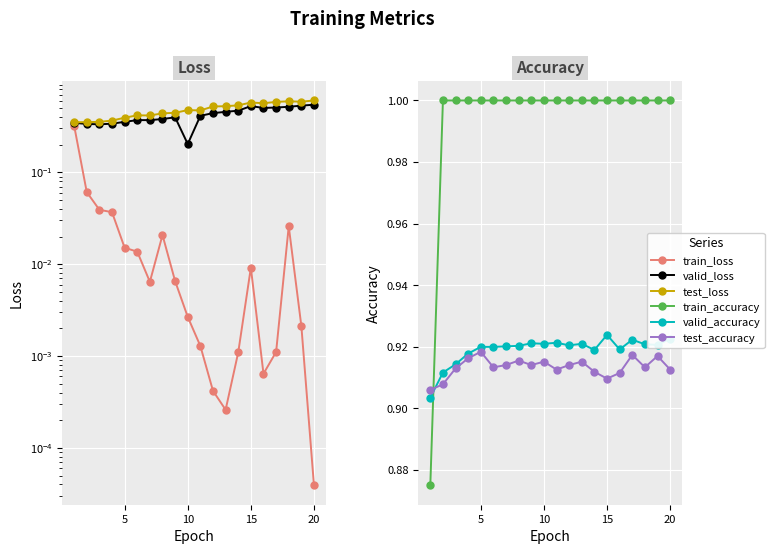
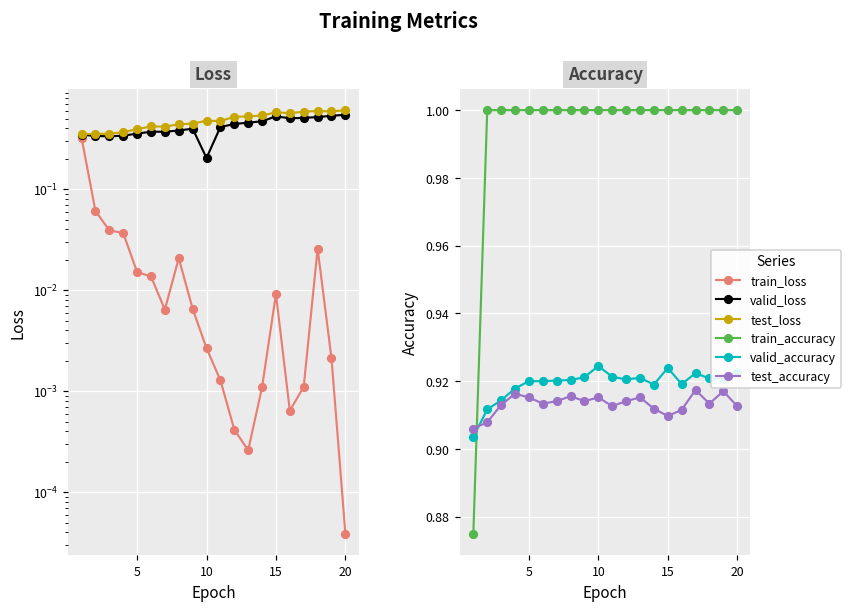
Accuracy, test_accuracy, 5: 0.918 -> 0.915
Accuracy, valid_accuracy, 10: 0.921 -> 0.924
